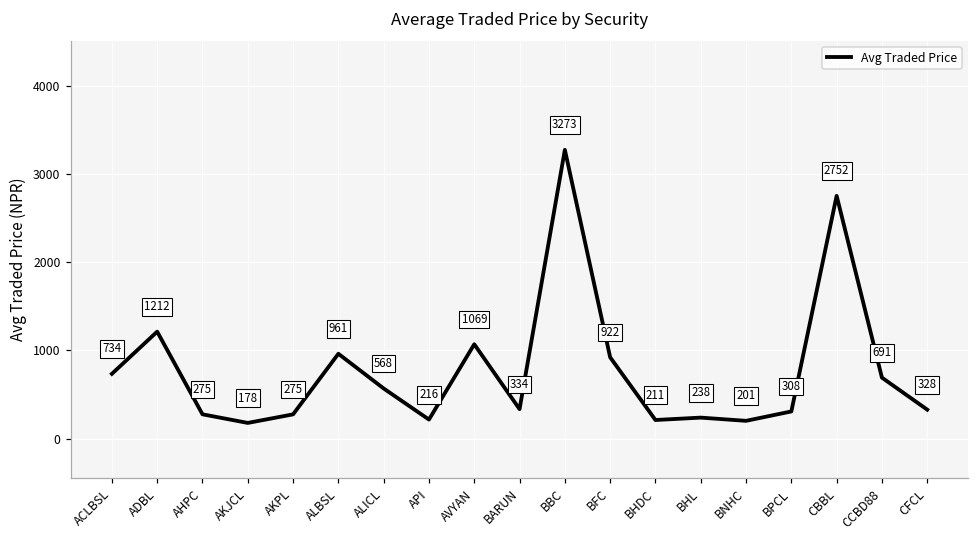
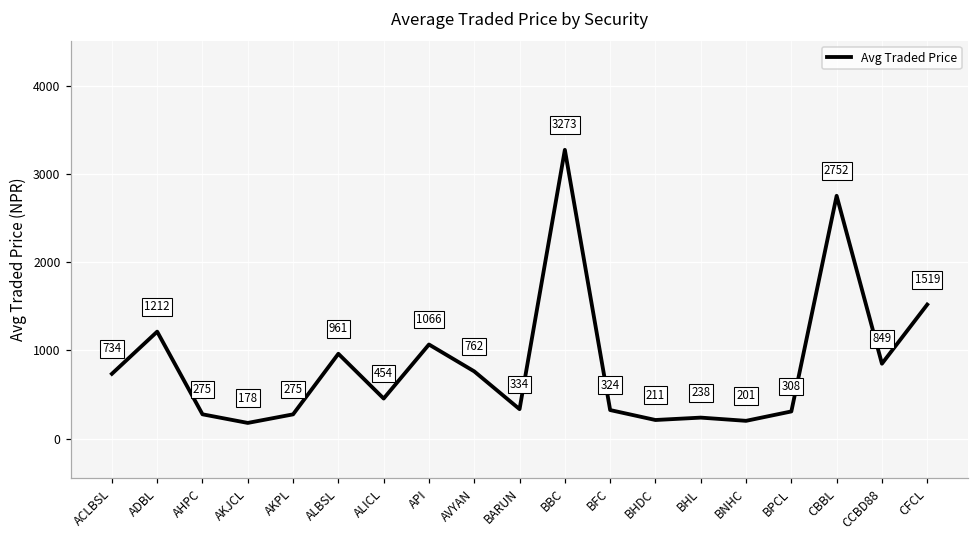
ALICL: 568 -> 454
API: 216 -> 1066
AVYAN: 1069 -> 762
BFC: 922 -> 324
CCBD88: 691 -> 849
CFCL: 328 -> 1519
